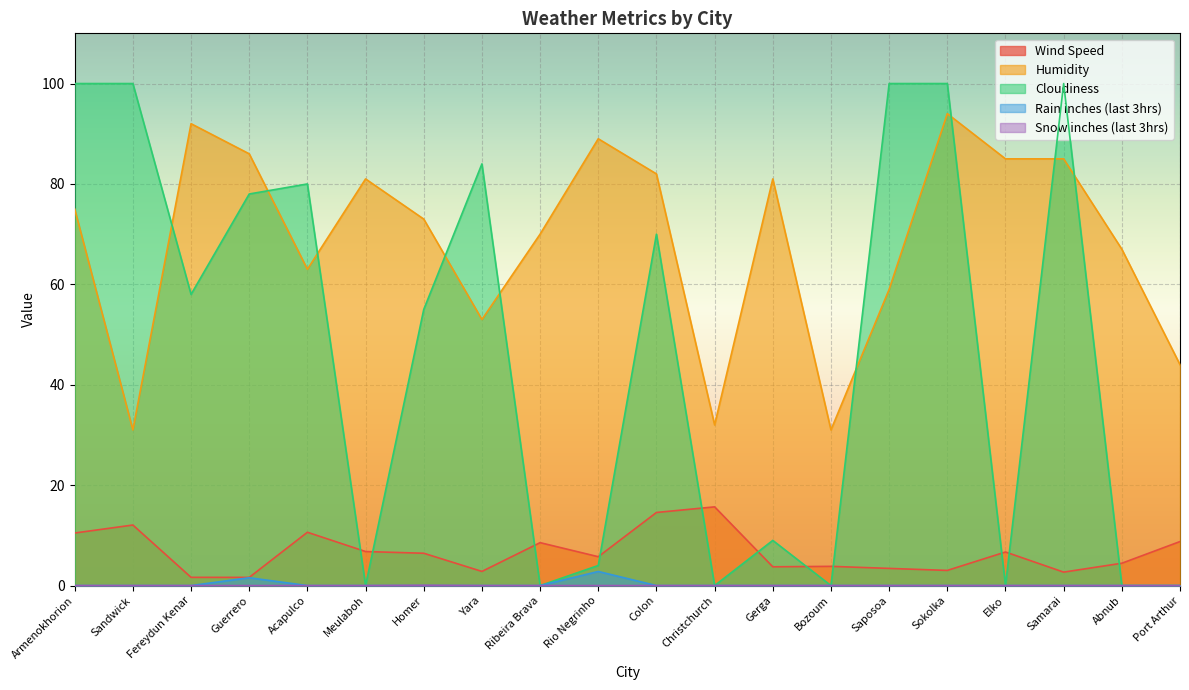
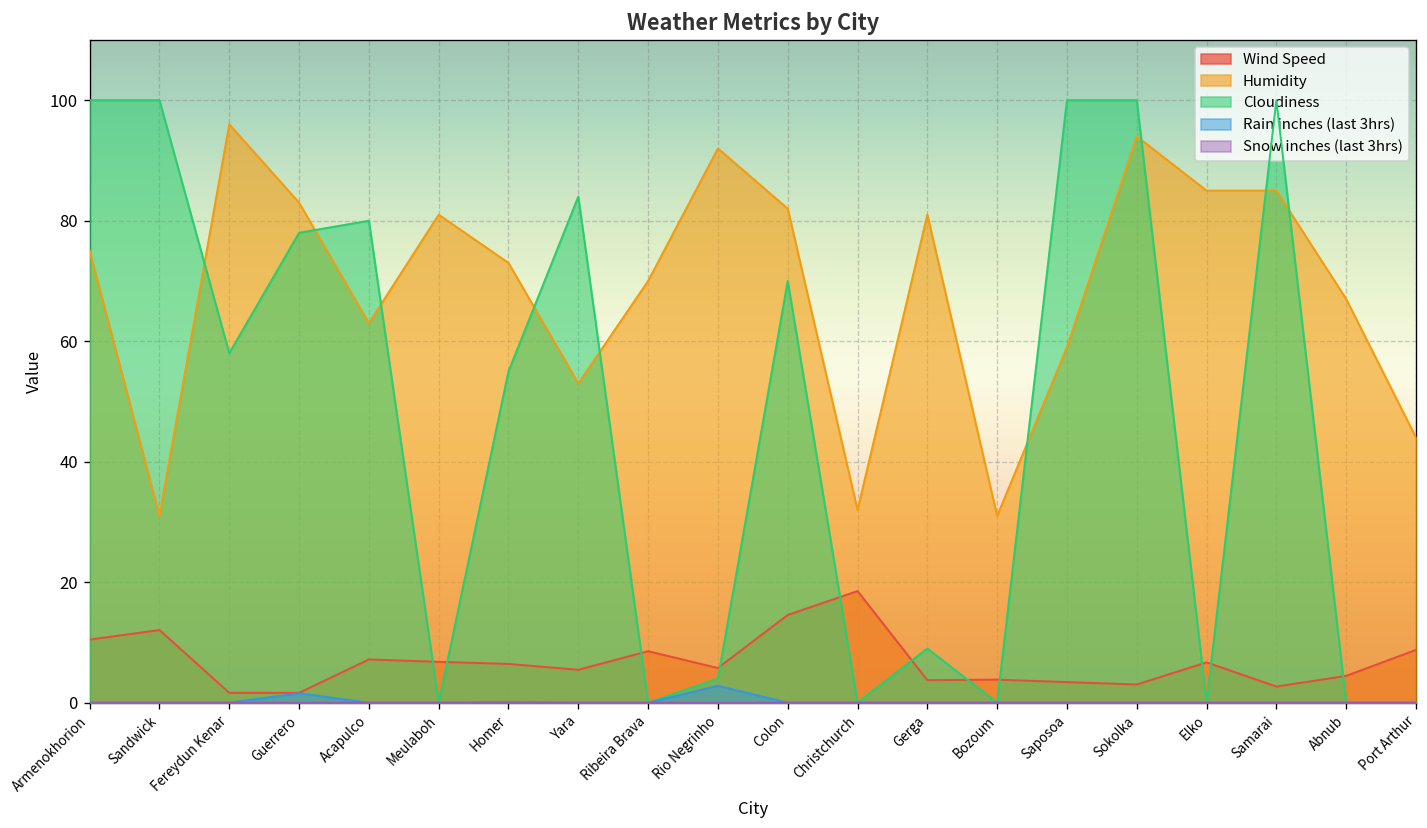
Humidity, Fereydun Kenar: 92 -> 96
Humidity, Guerrero: 86 -> 83
Wind Speed, Acapulco: 11 -> 7
Wind Speed, Yara: 3 -> 5
Humidity, Rio Negrinho: 89 -> 92
Wind Speed, Christchurch: 16 -> 19
